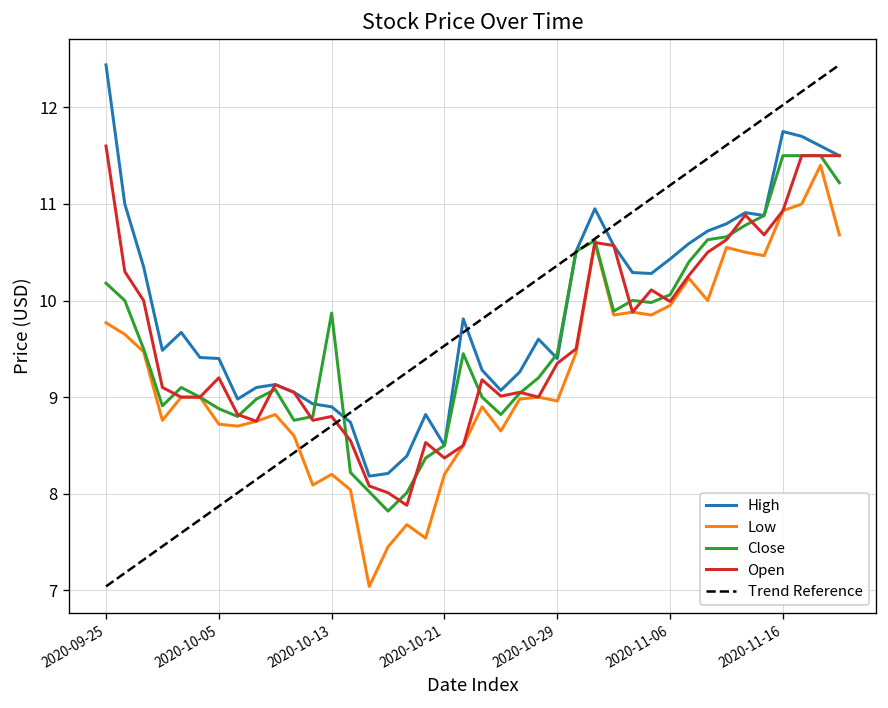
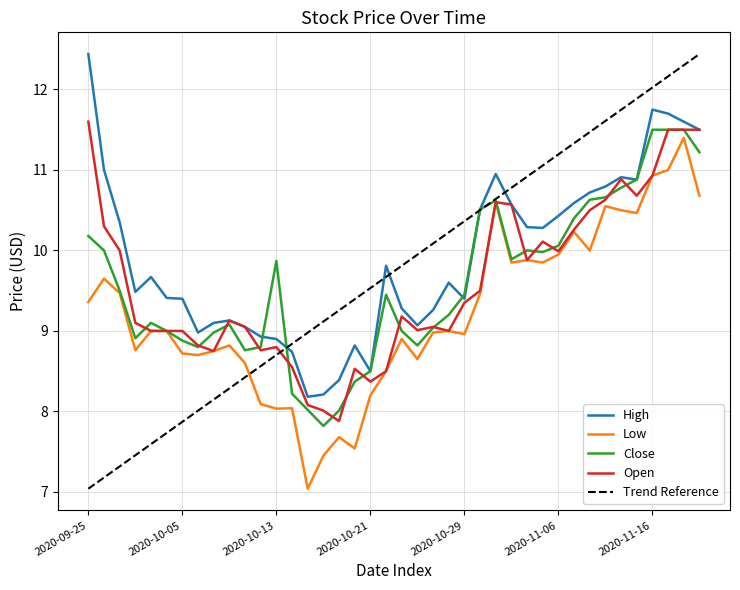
Low, 2020-09-25: 9.8 -> 9.4
Open, 2020-10-05: 9.2 -> 9.0
Low, 2020-10-13: 8.2 -> 8.0
